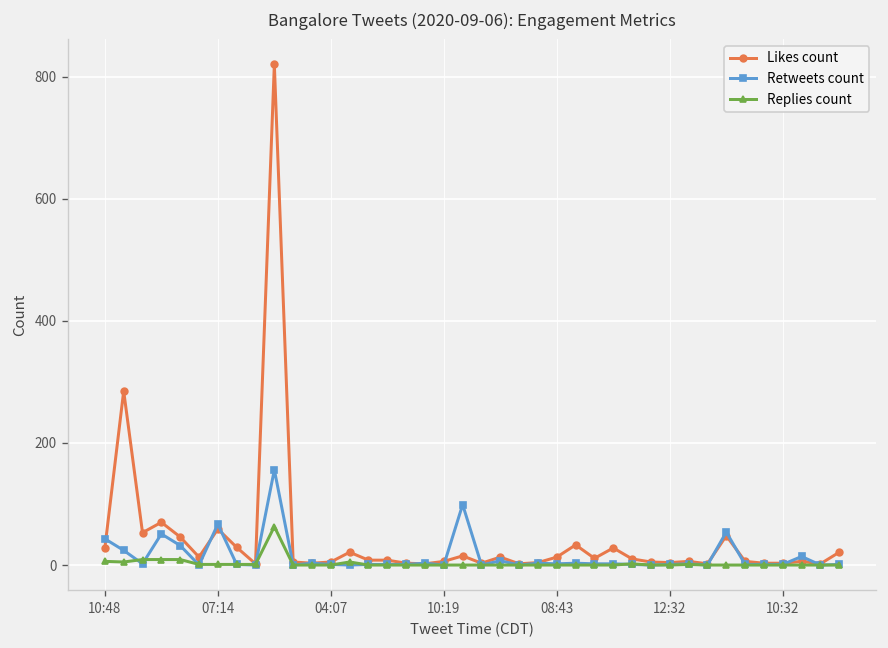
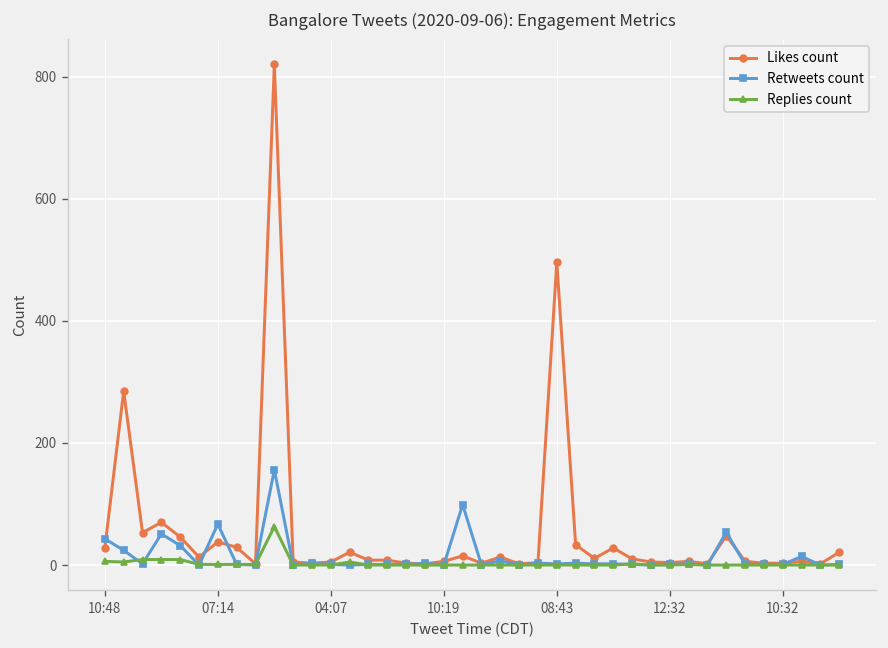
Likes count, 07:14: 60 -> 40
Likes count, 08:43: 10 -> 500
